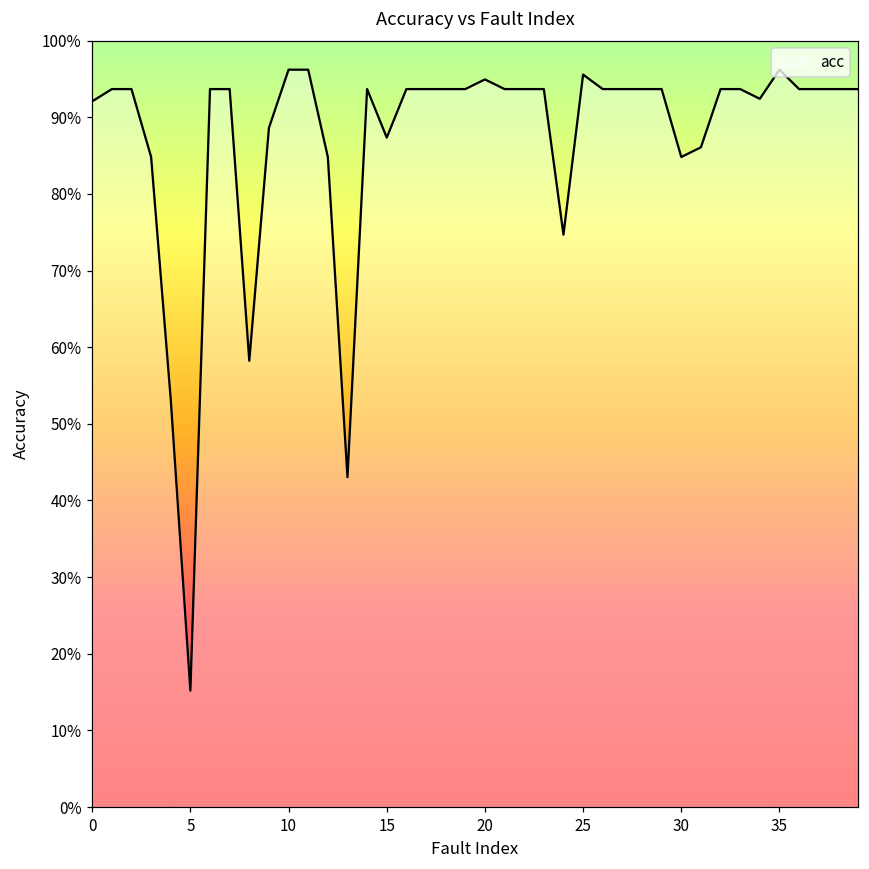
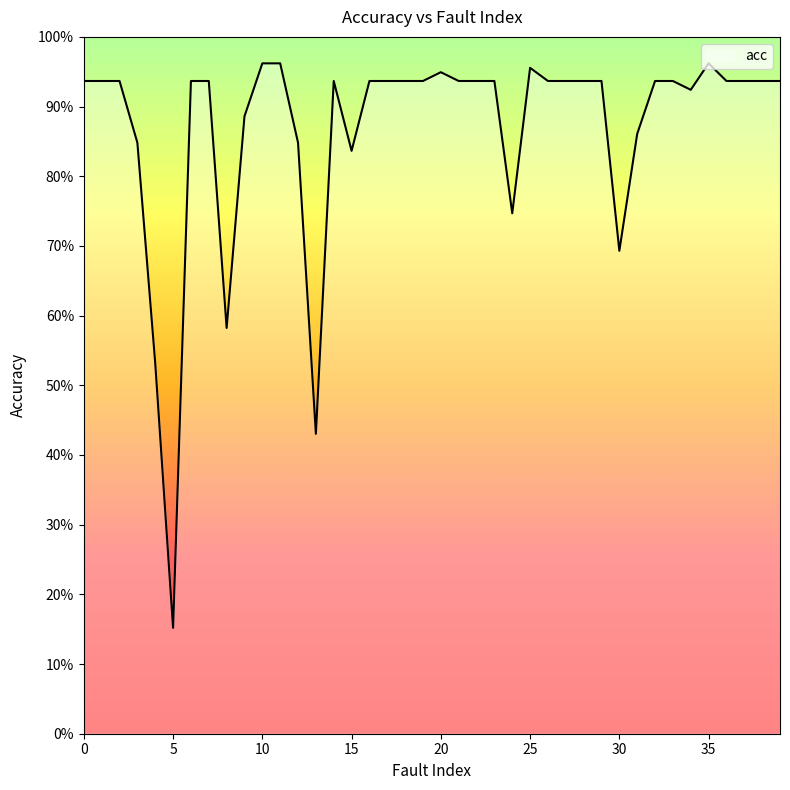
0: 92% -> 94%
15: 87% -> 84%
30: 85% -> 69%
